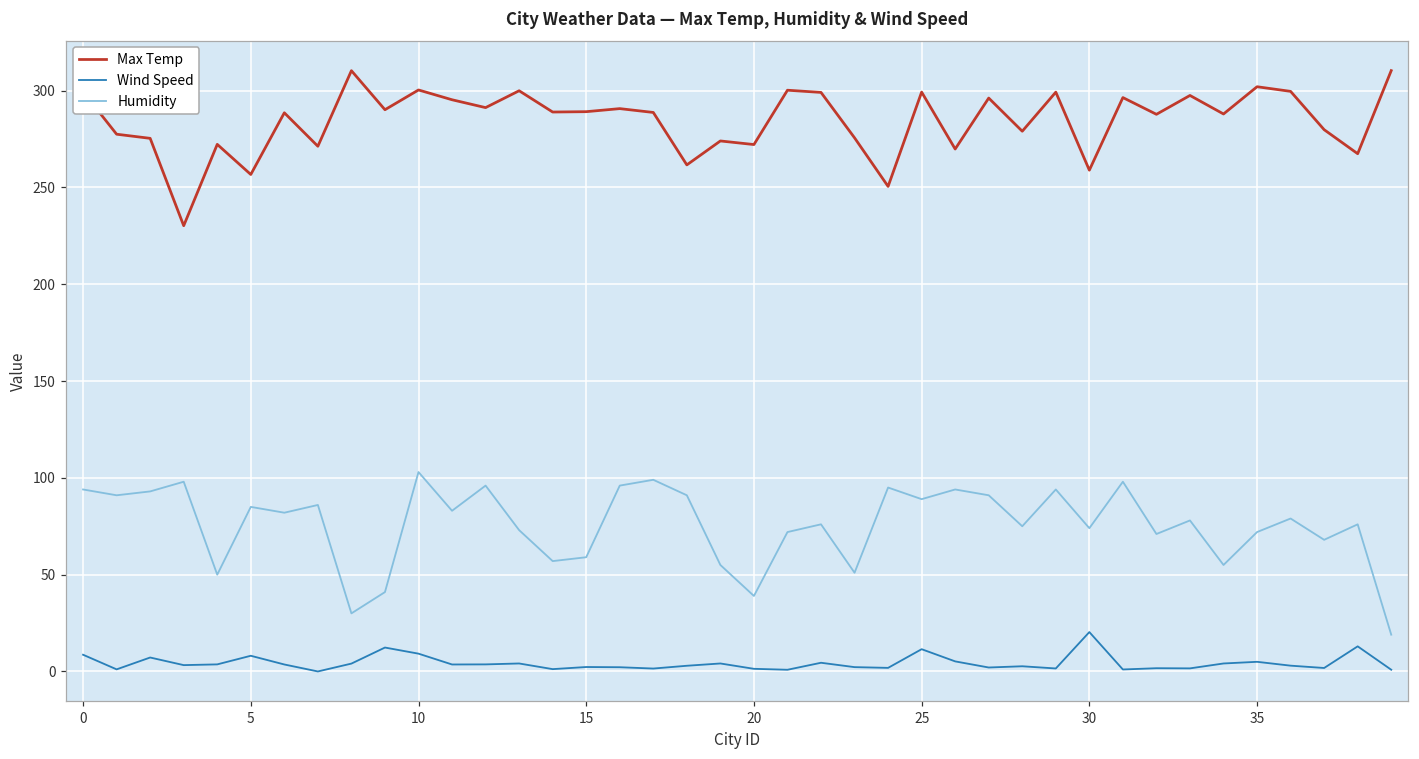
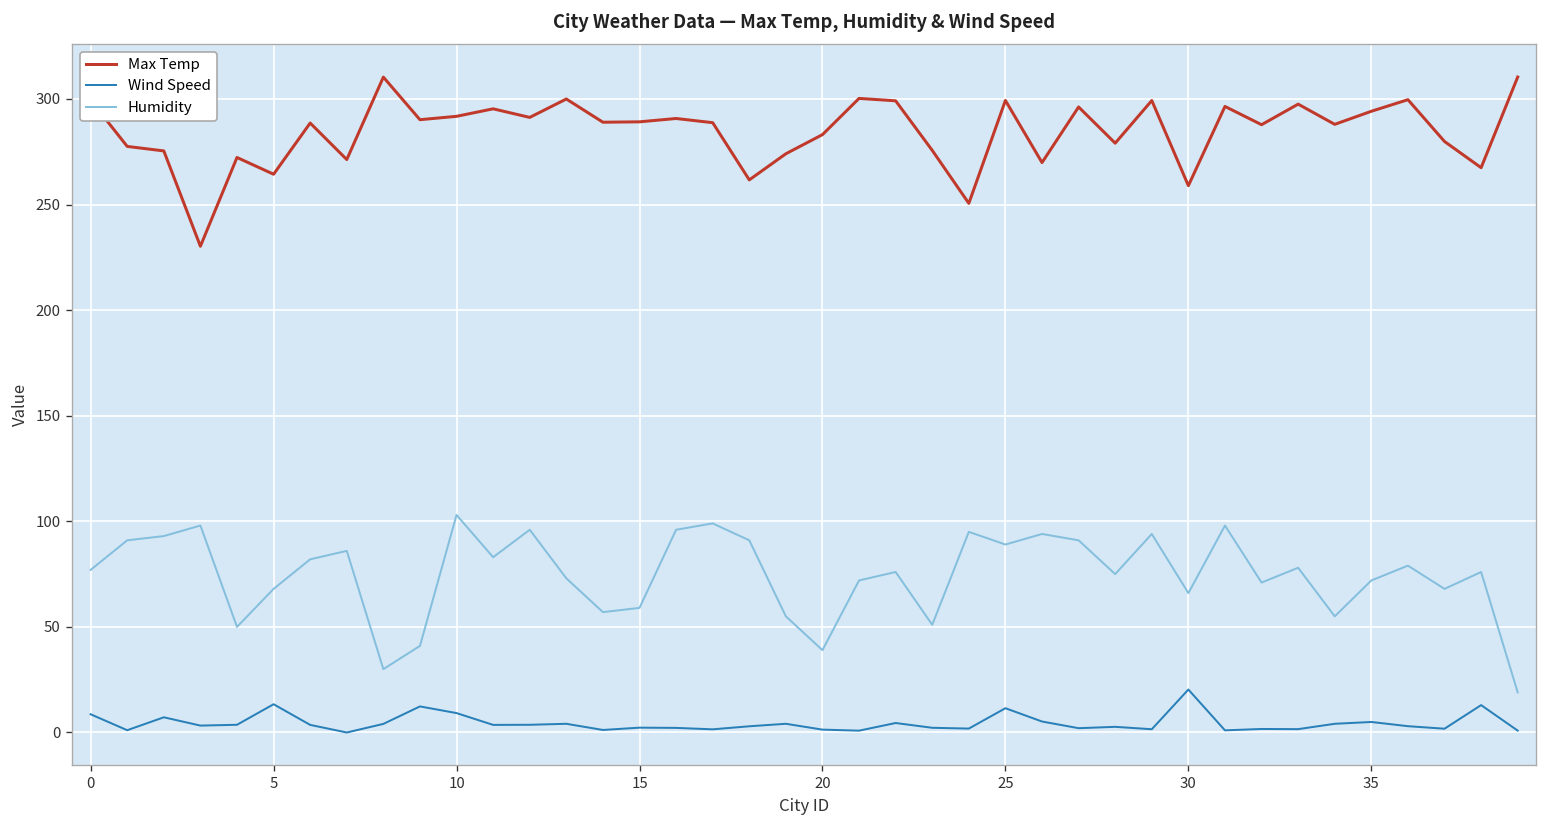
Humidity, 0: 94 -> 77
Max Temp, 5: 257 -> 264
Wind Speed, 5: 8 -> 13
Humidity, 5: 85 -> 68
Max Temp, 10: 300 -> 292
Max Temp, 20: 272 -> 283
Humidity, 30: 74 -> 66
Max Temp, 35: 302 -> 294
